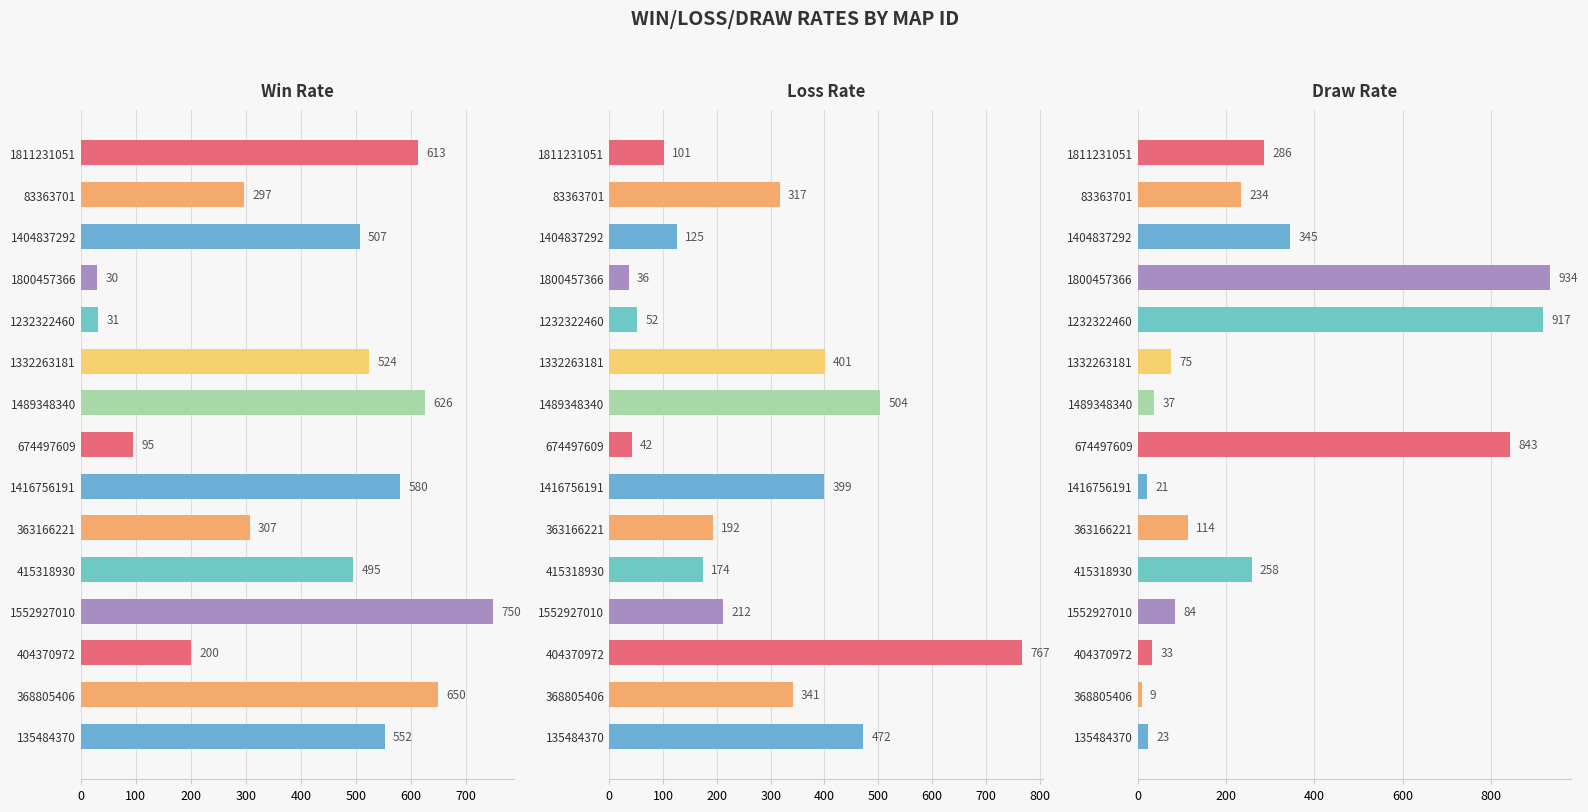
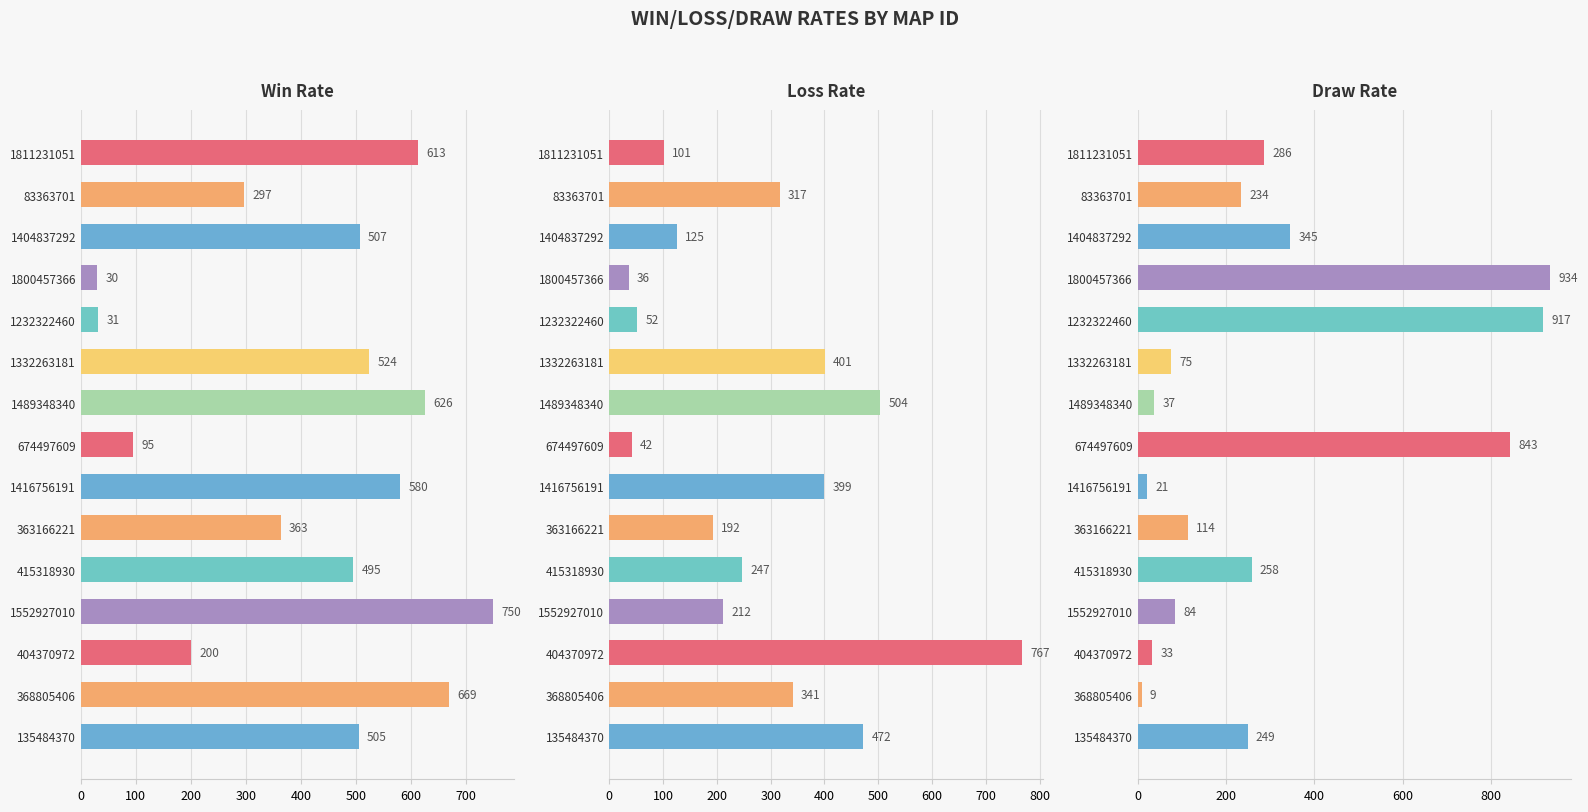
Win Rate, 363166221: 307 -> 363
Win Rate, 368805406: 650 -> 669
Win Rate, 135484370: 552 -> 505
Loss Rate, 415318930: 174 -> 247
Draw Rate, 135484370: 23 -> 249
